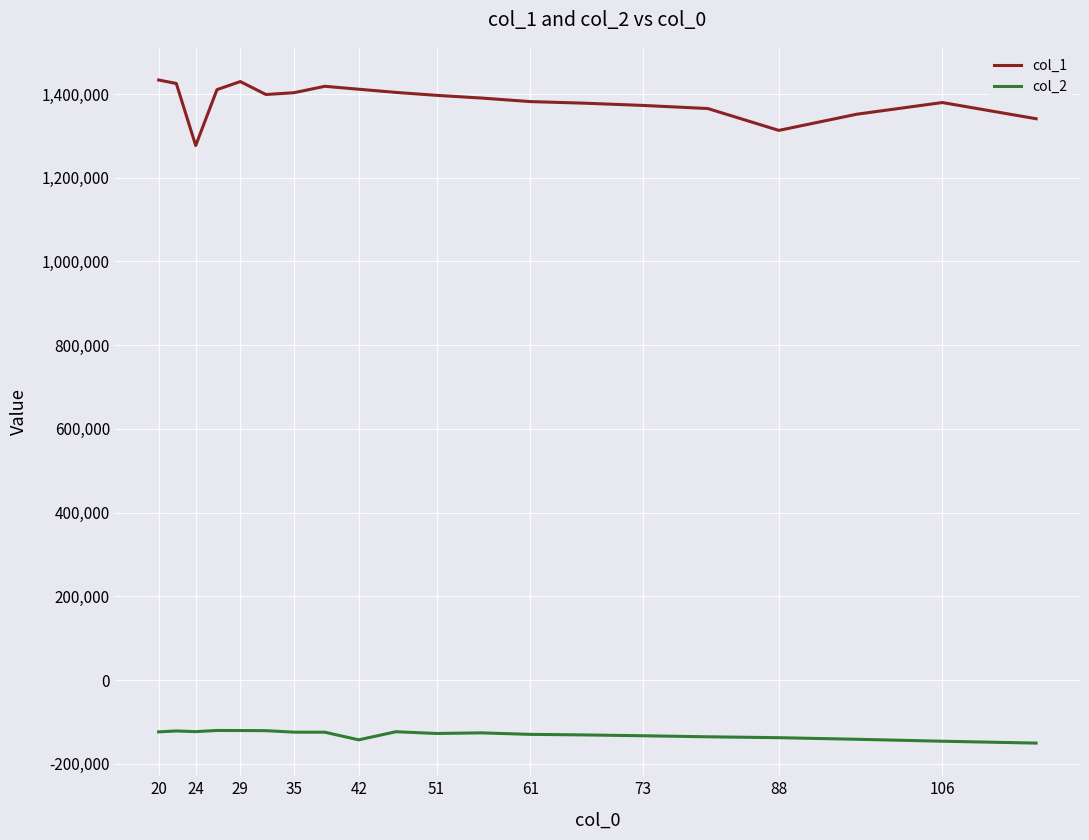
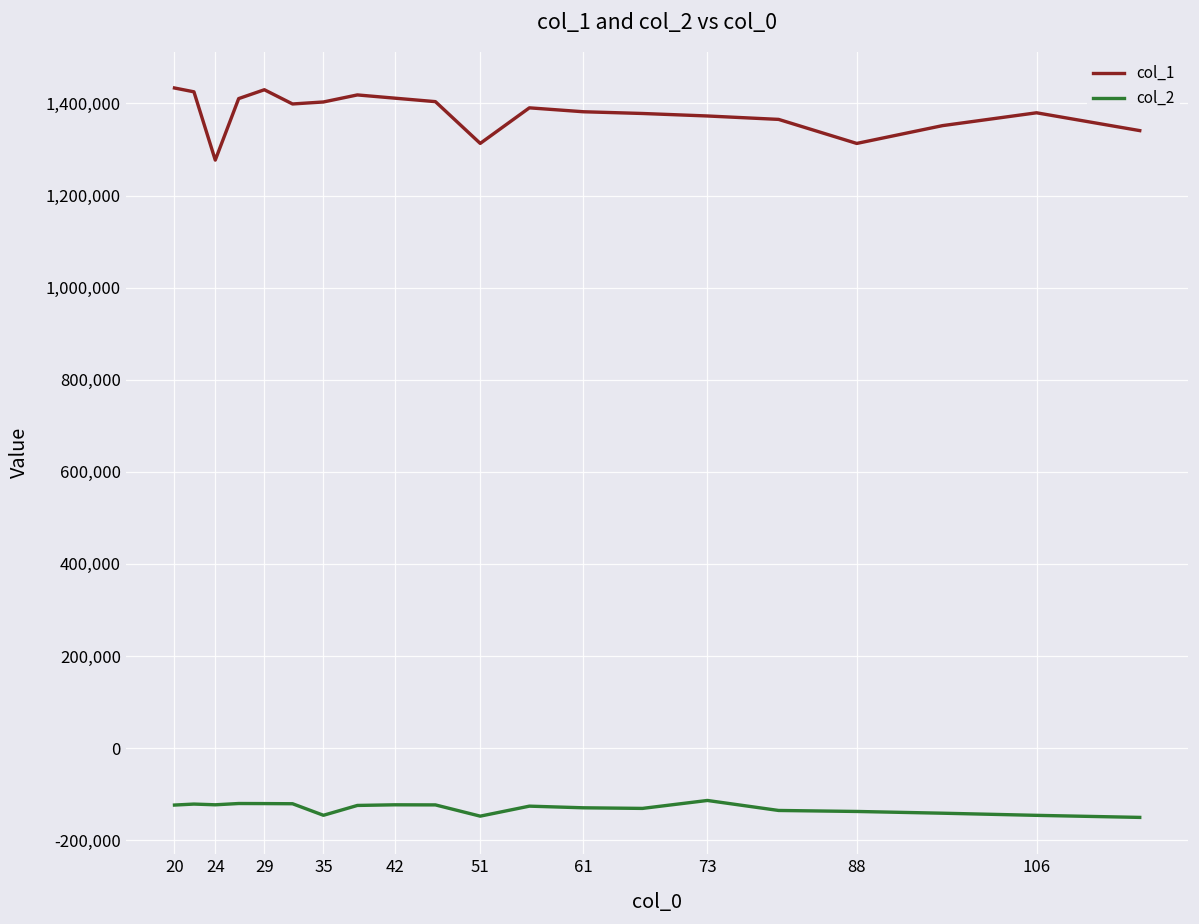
col_2, 35: -120,000 -> -150,000
col_2, 42: -140,000 -> -120,000
col_1, 51: 1,400,000 -> 1,310,000
col_2, 51: -130,000 -> -150,000
col_2, 73: -130,000 -> -110,000
